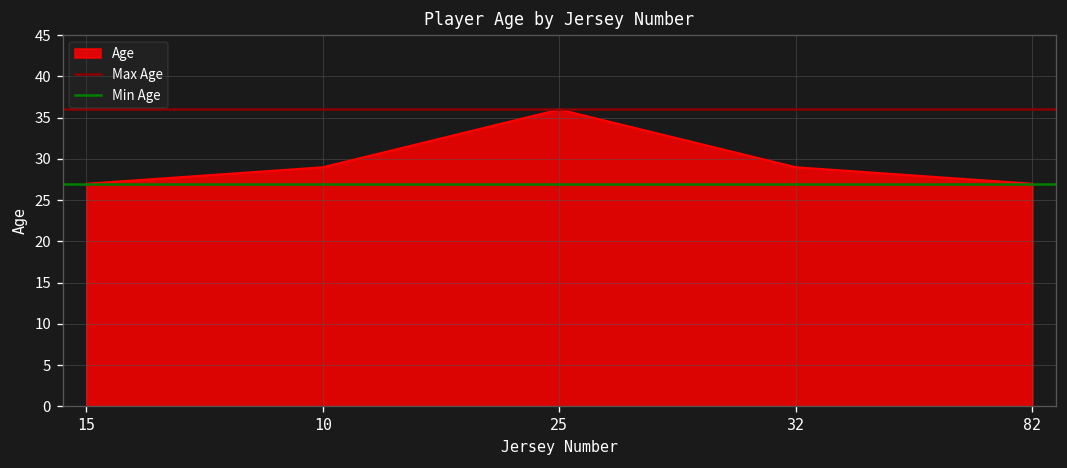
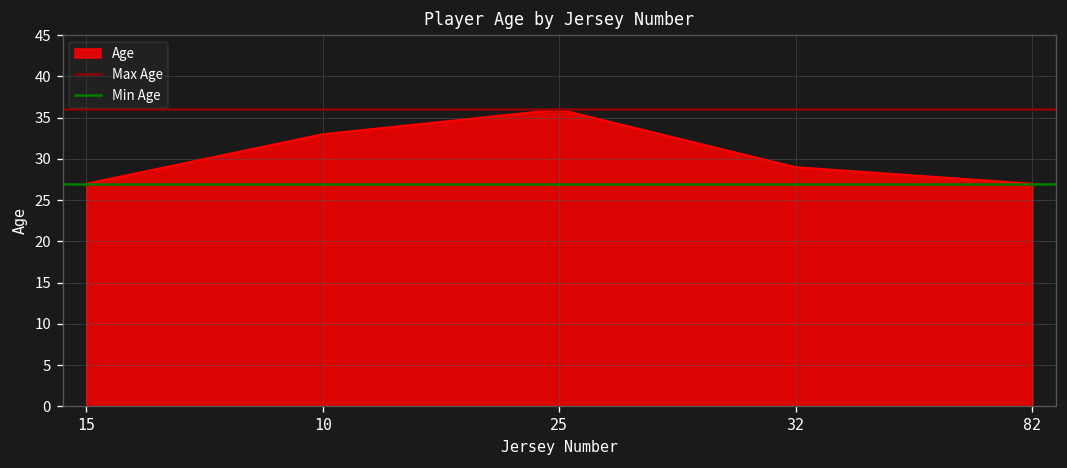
10: 29 -> 33
